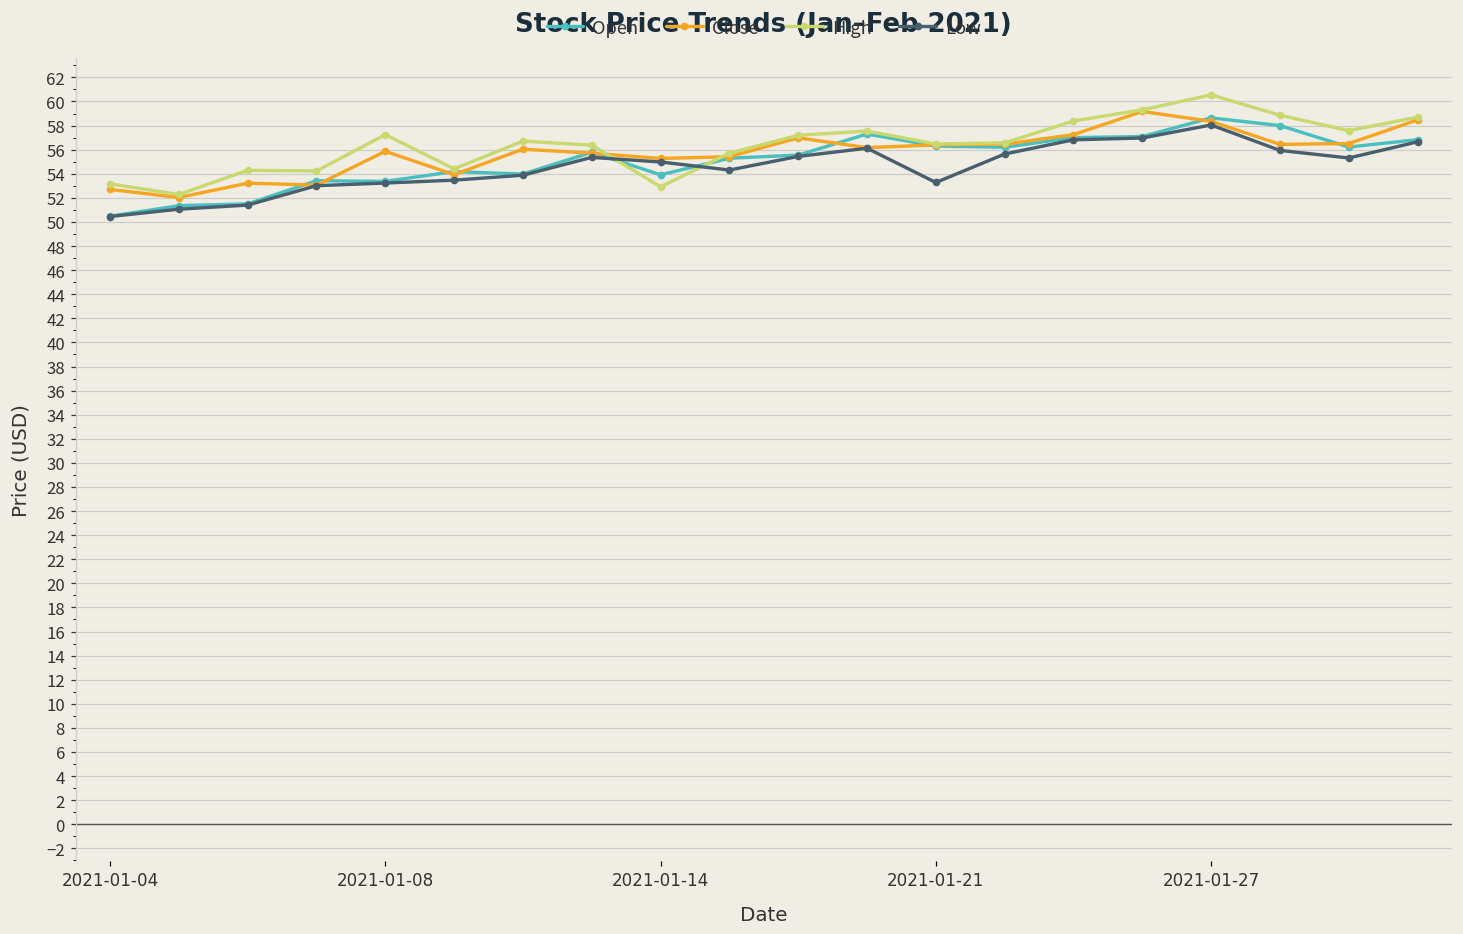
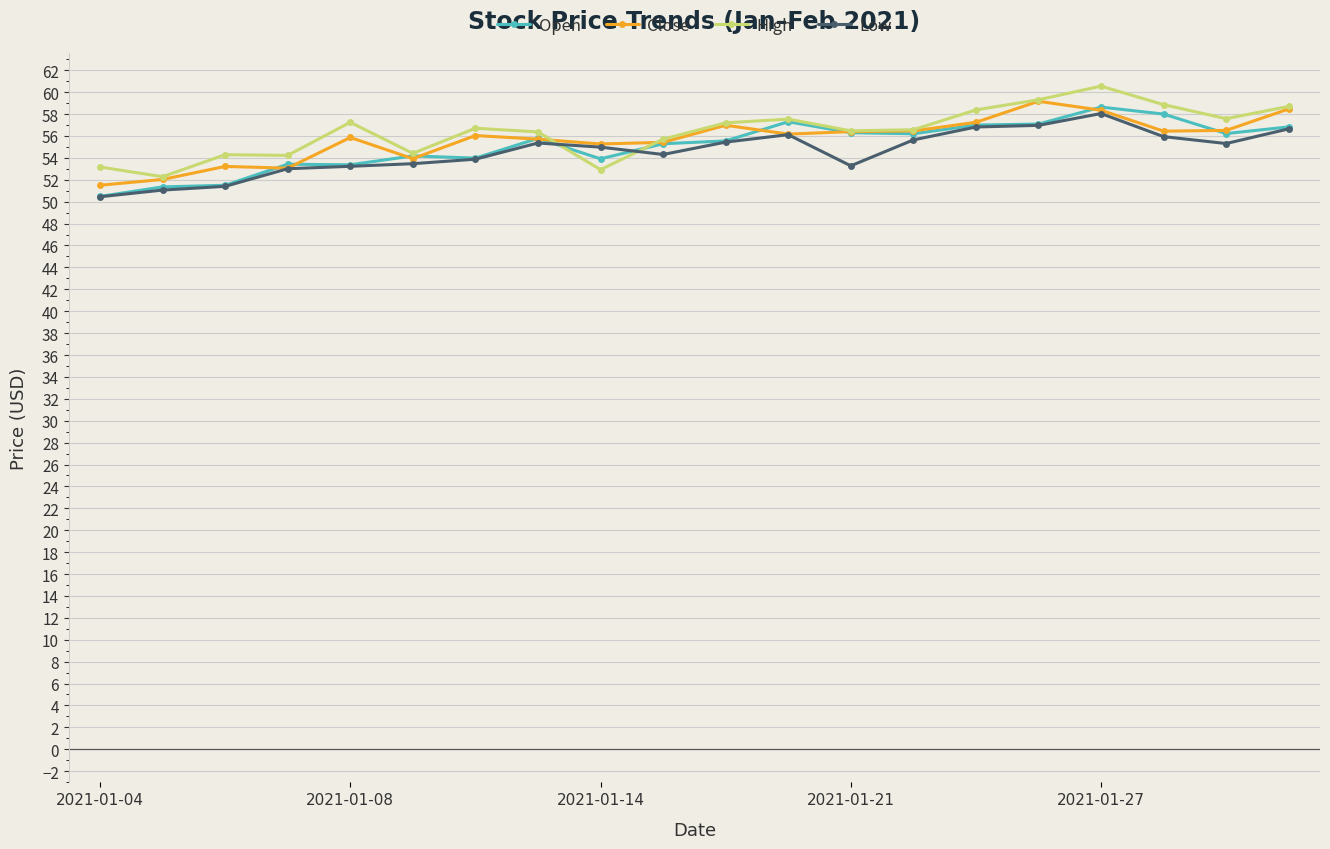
Close, 2021-01-04: 52.7 -> 51.5
